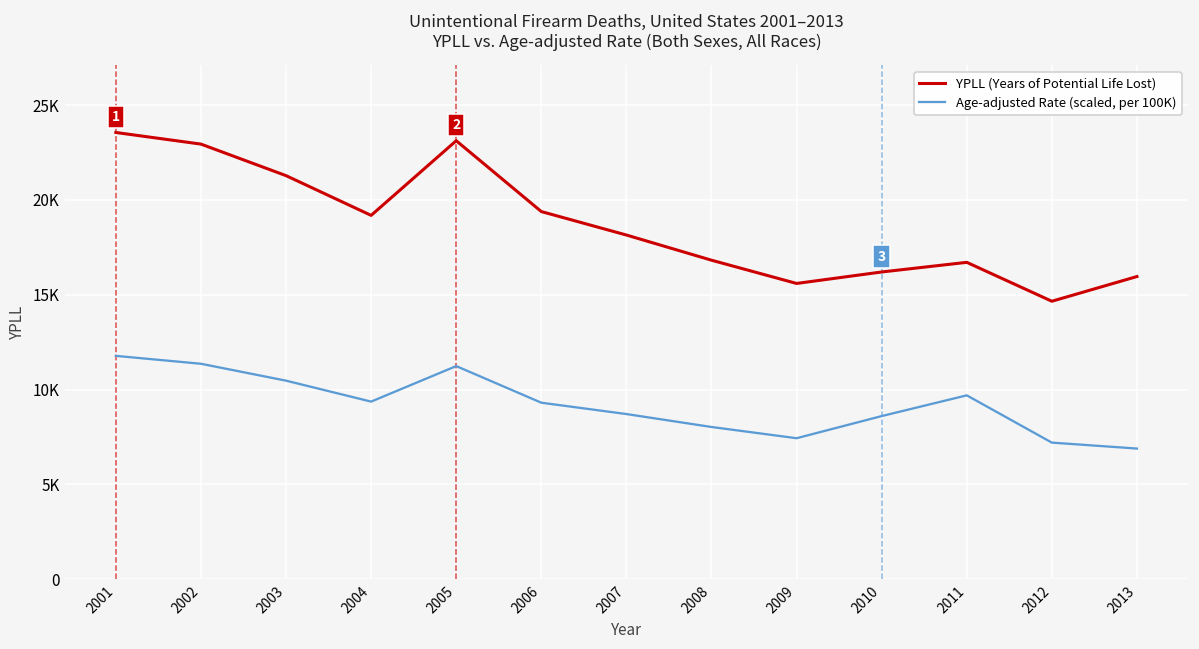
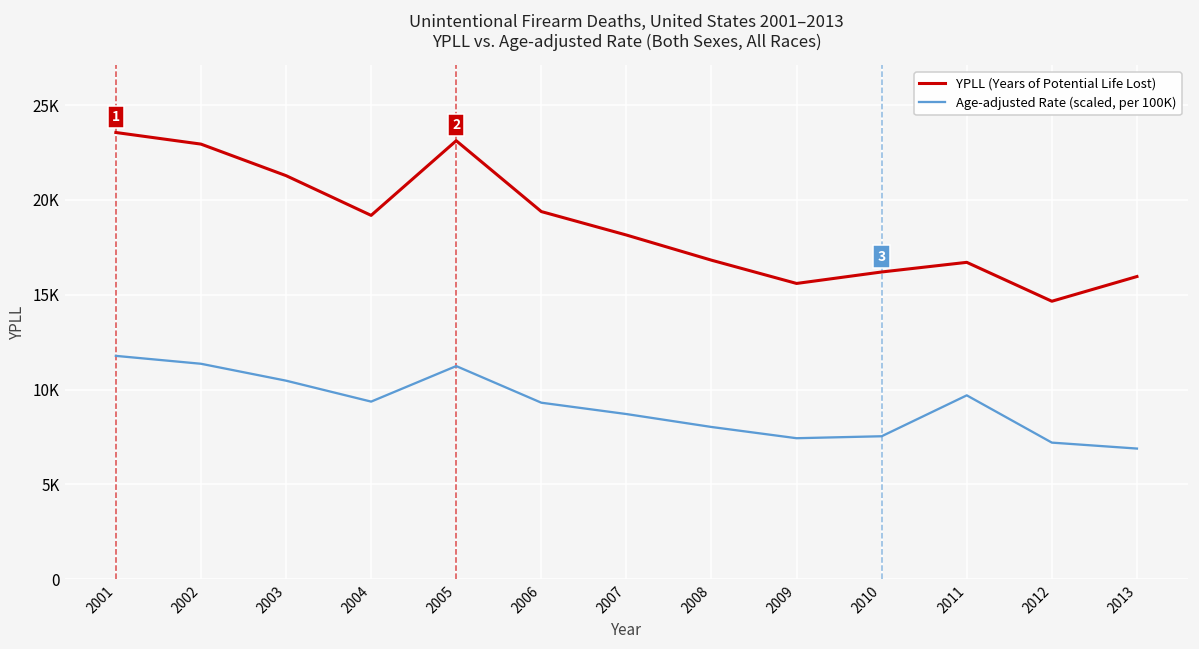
Age-adjusted Rate (scaled, per 100K), 2010: 8600 -> 7500
